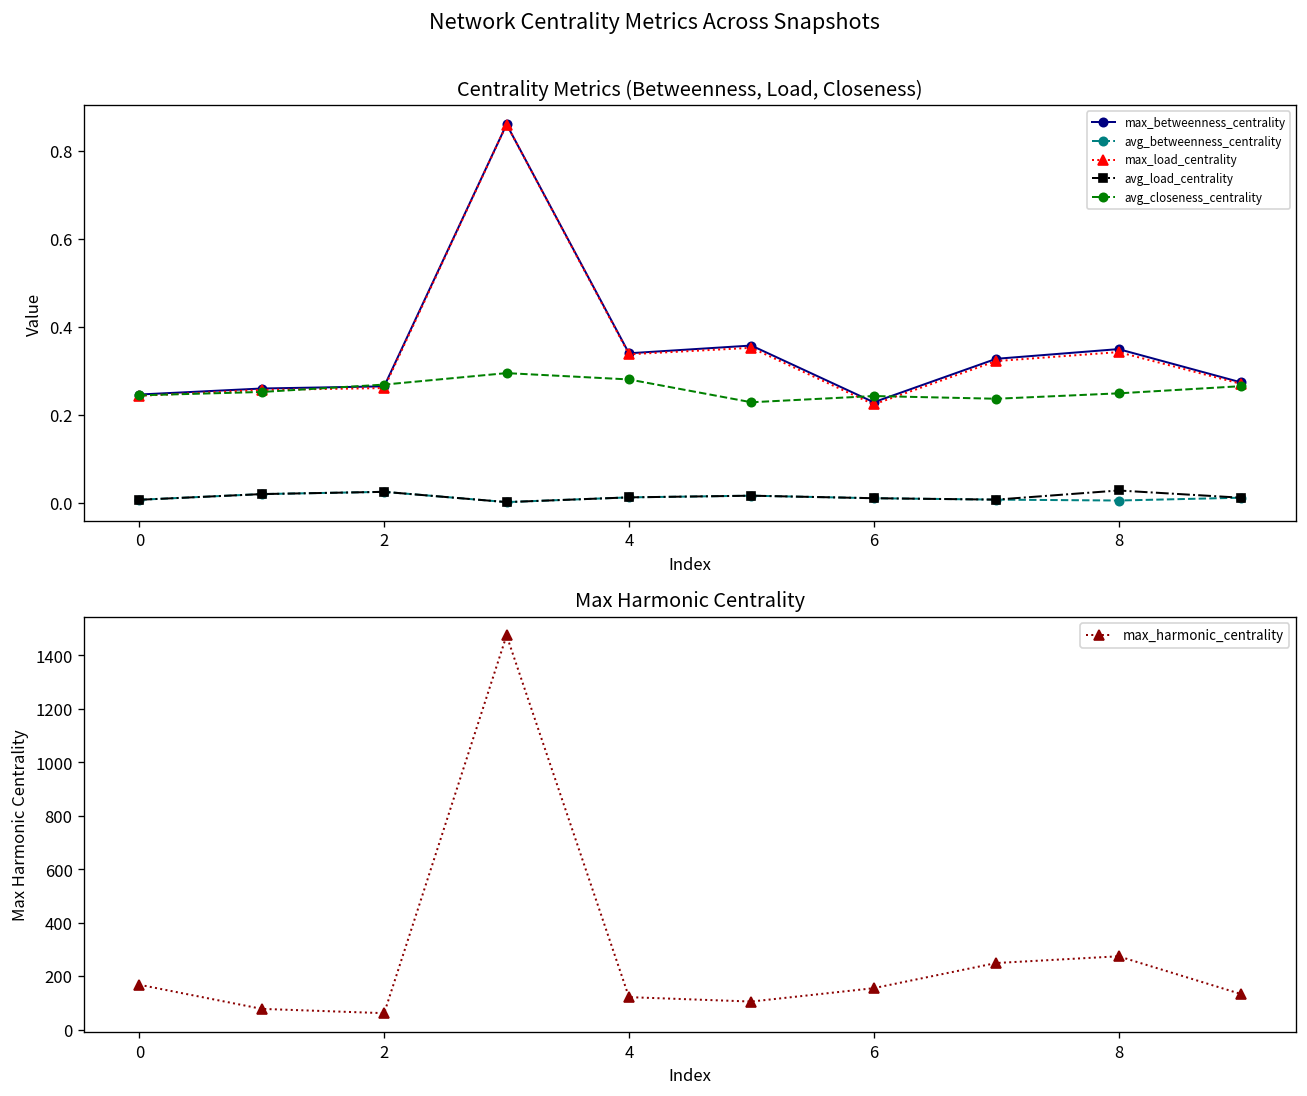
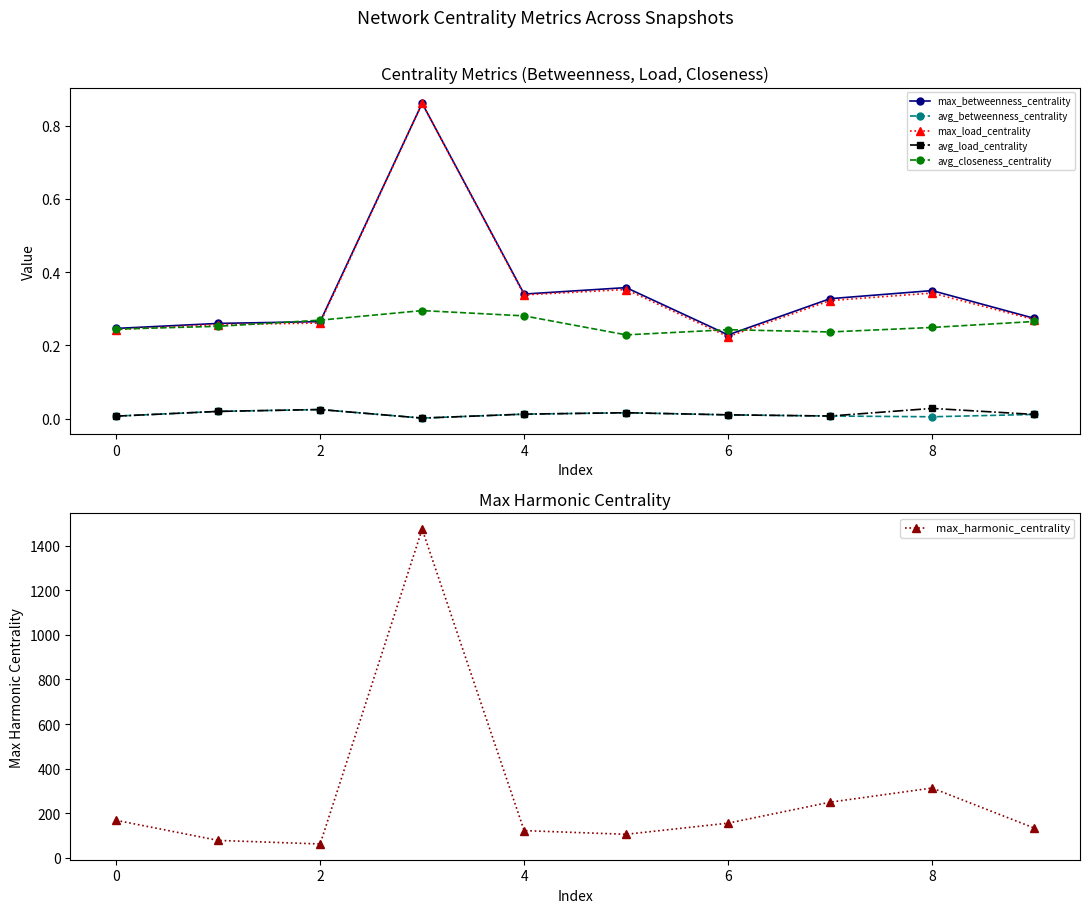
Max Harmonic Centrality, 8: 270 -> 310
